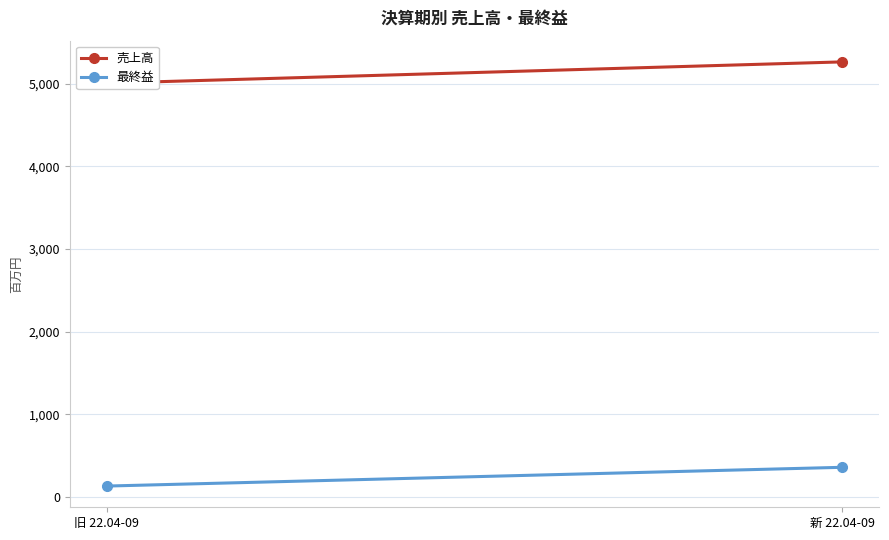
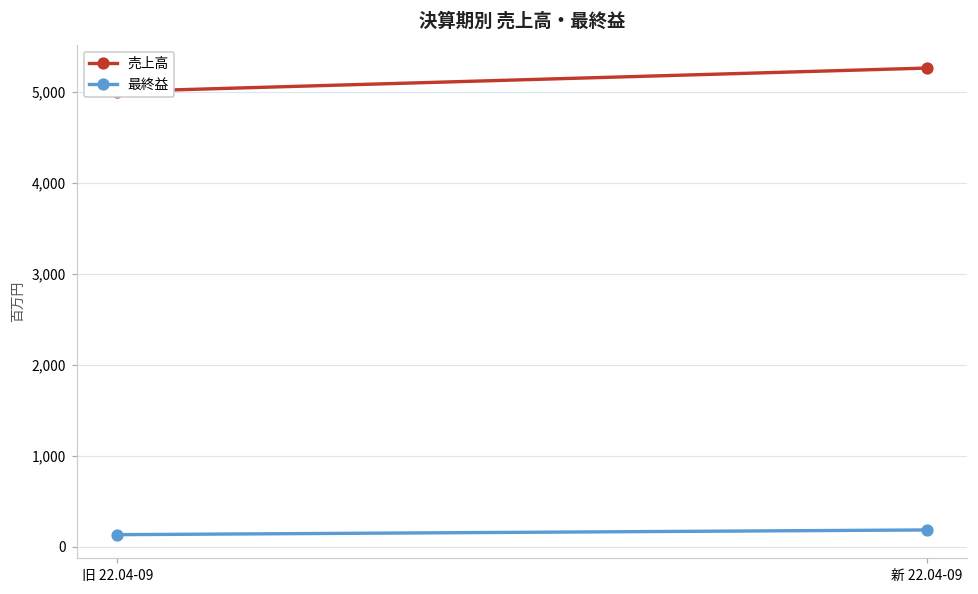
最終益, 新 22.04-09: 400 -> 200
